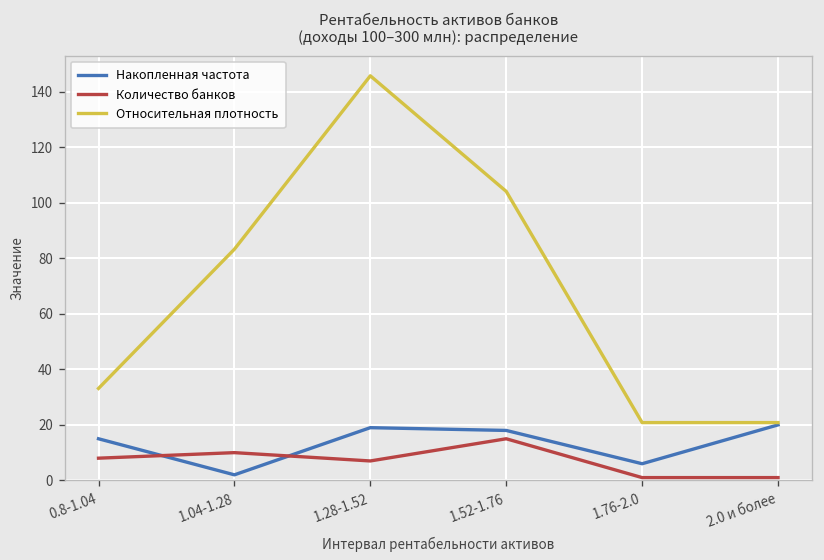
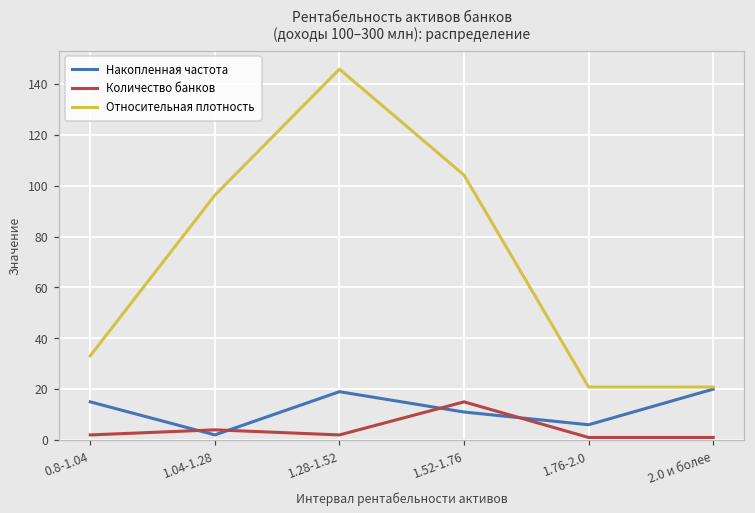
Количество банков, 0.8-1.04: 8 -> 2
Количество банков, 1.04-1.28: 10 -> 4
Относительная плотность, 1.04-1.28: 83 -> 96
Количество банков, 1.28-1.52: 7 -> 2
Накопленная частота, 1.52-1.76: 18 -> 11
